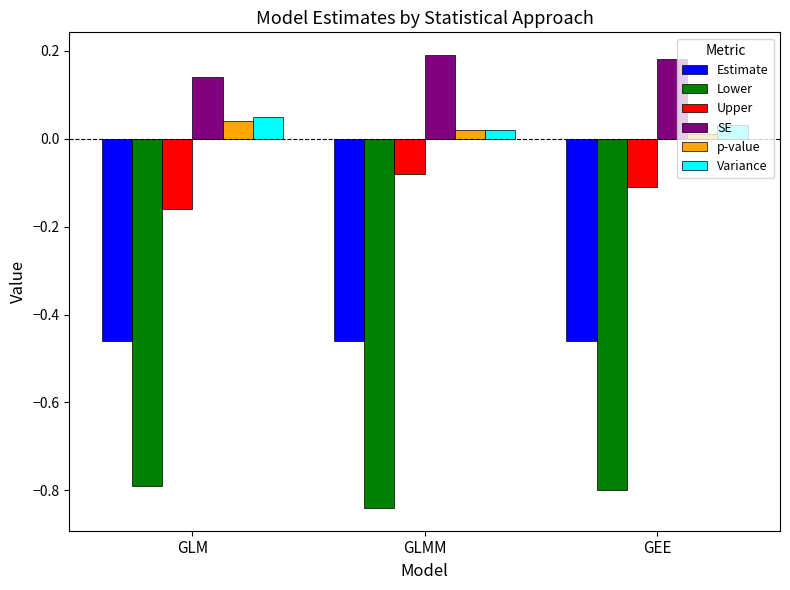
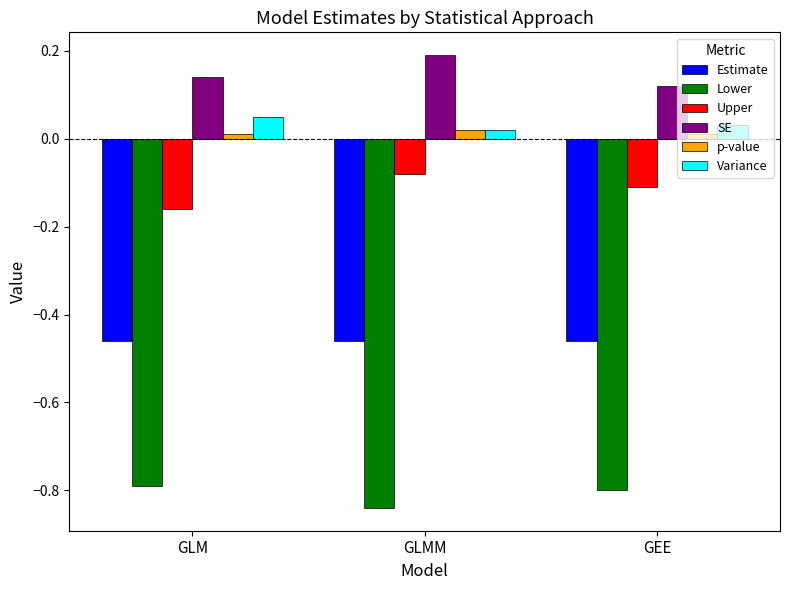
p-value, GLM: 0.04 -> 0.01
SE, GEE: 0.18 -> 0.12
